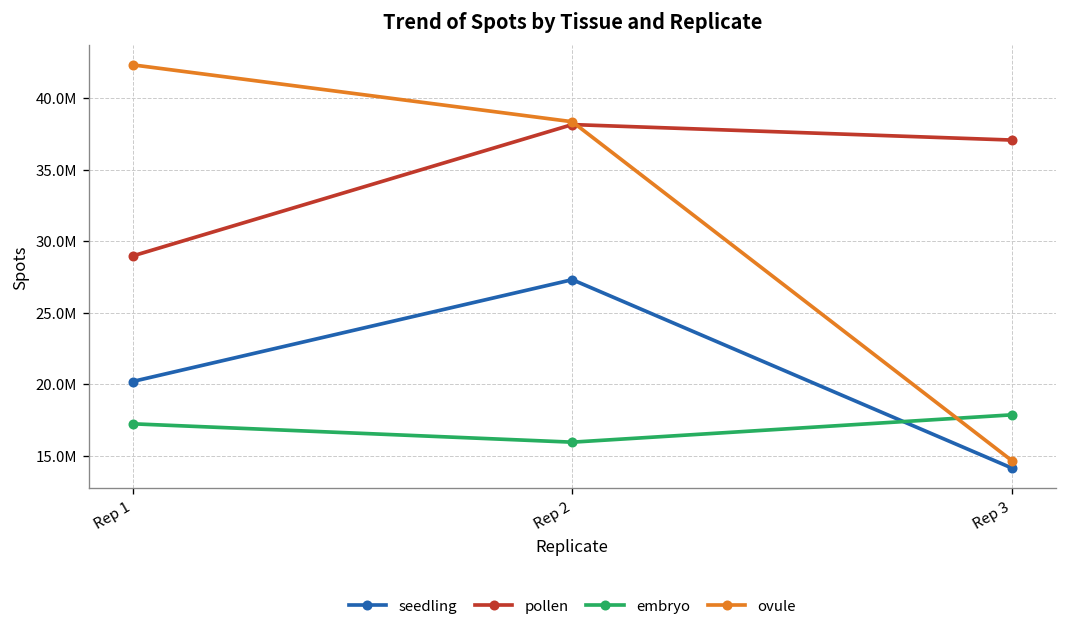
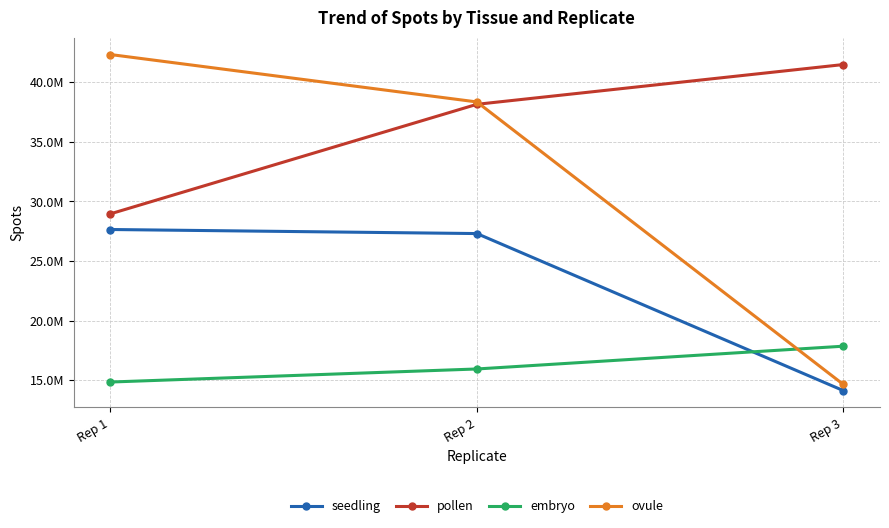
seedling, Rep 1: 20200000 -> 27600000
embryo, Rep 1: 17200000 -> 14800000
pollen, Rep 3: 37100000 -> 41500000
